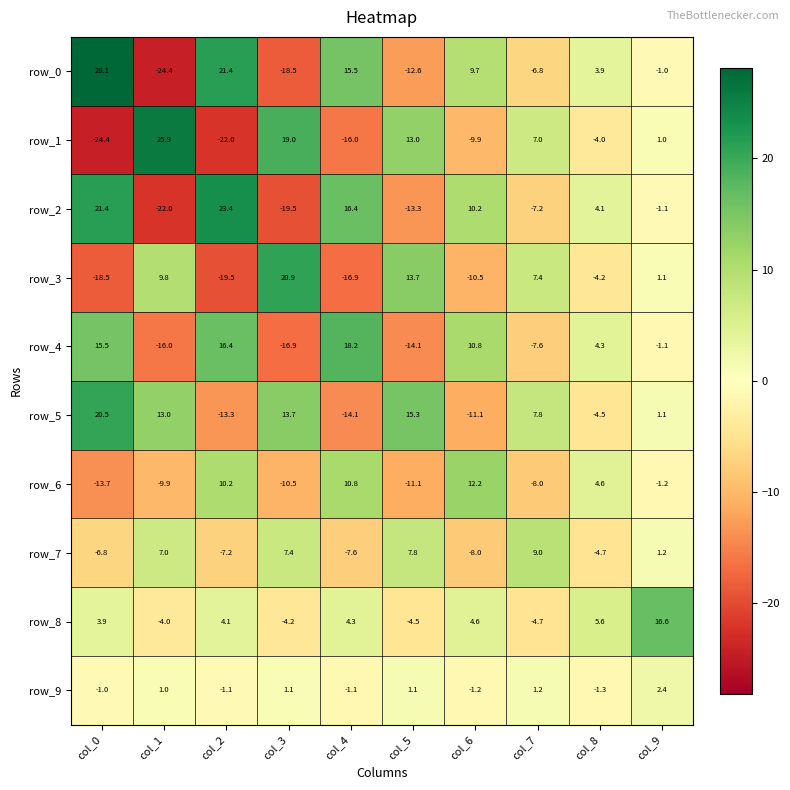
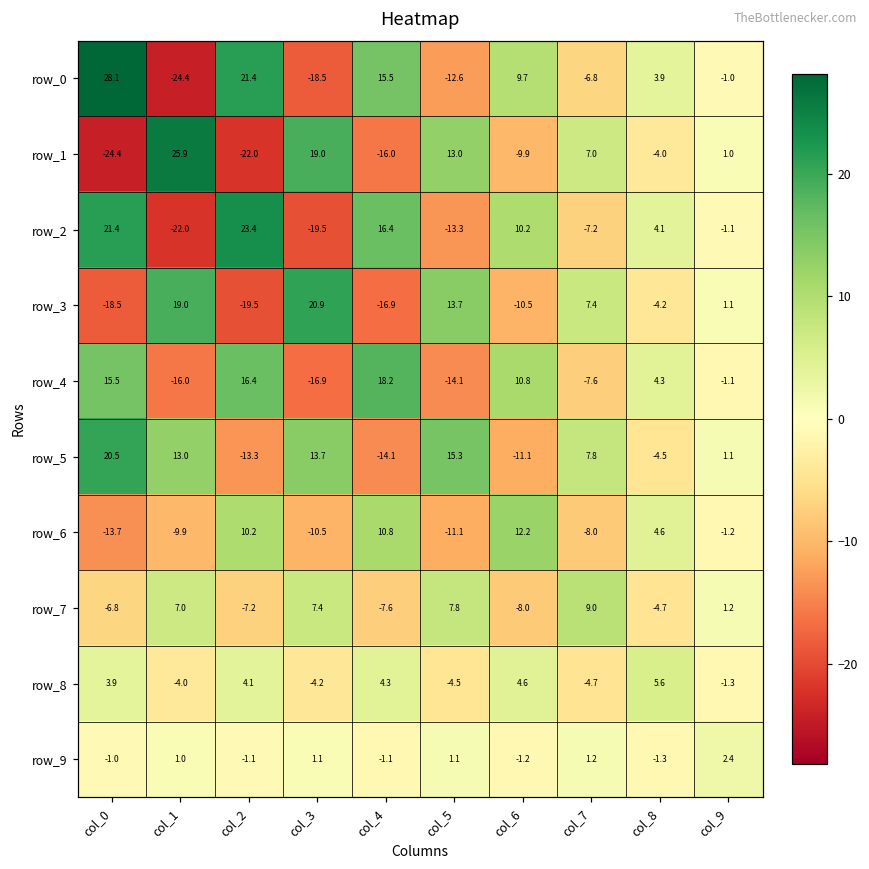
row_3, col_1: 9.8 -> 19.0
row_8, col_9: 16.6 -> -1.3
